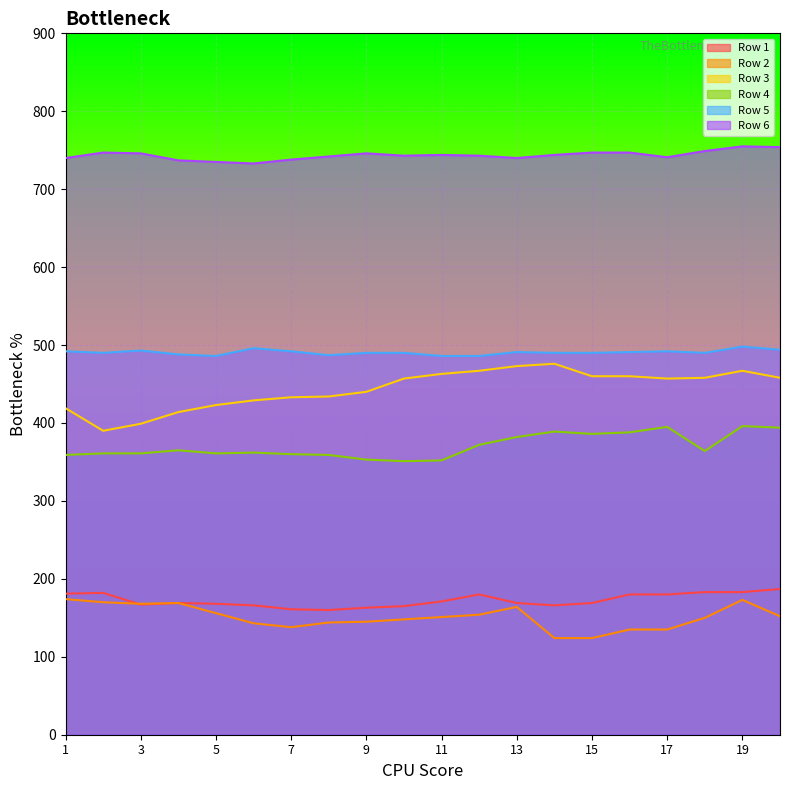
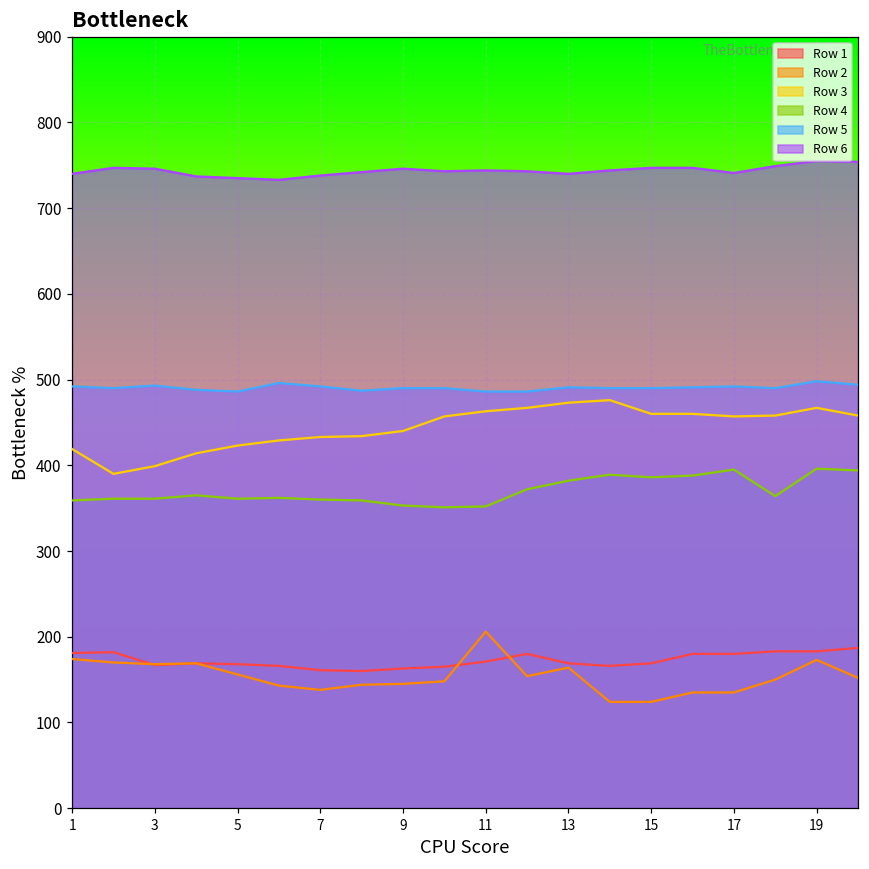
Row 2, 11: 150 -> 210
